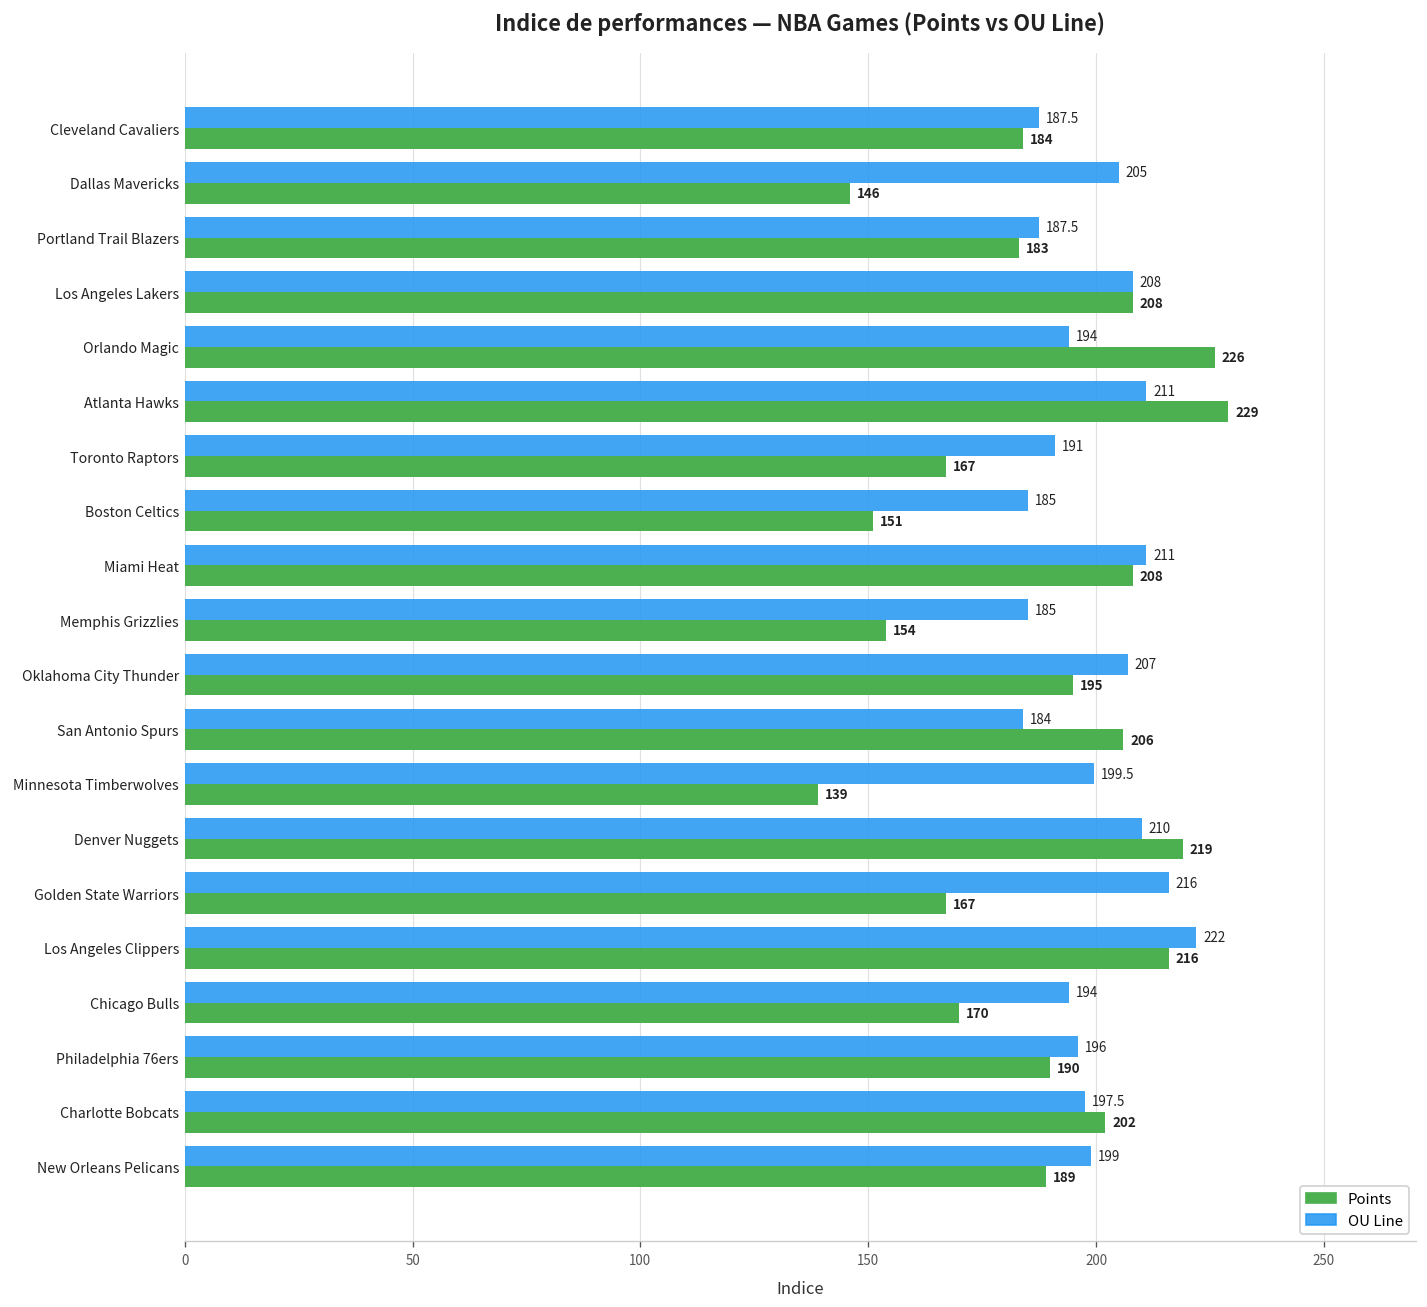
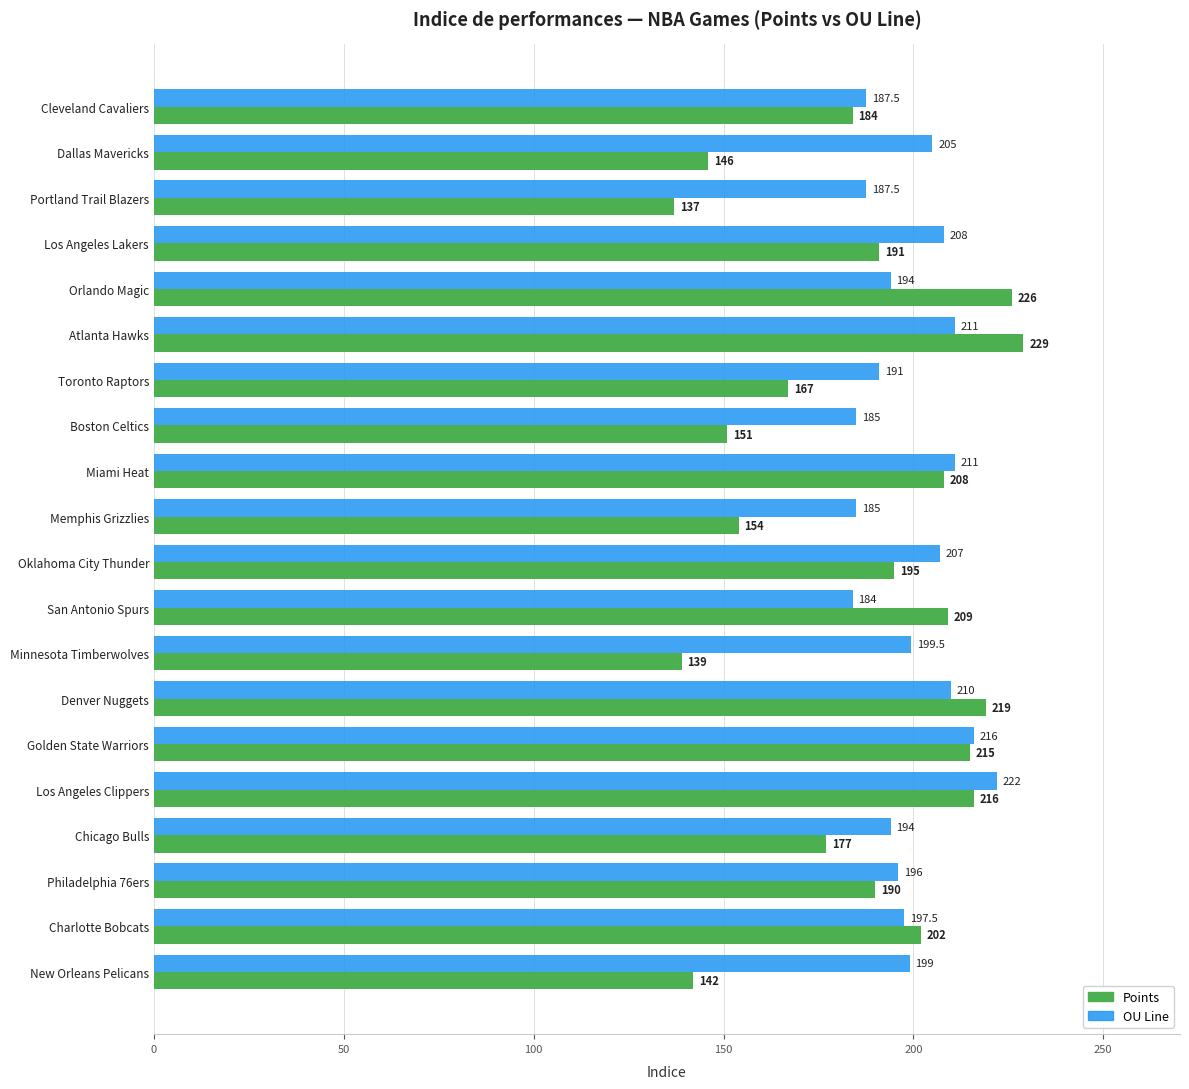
Points, Portland Trail Blazers: 183 -> 137
Points, Los Angeles Lakers: 208 -> 191
Points, San Antonio Spurs: 206 -> 209
Points, Golden State Warriors: 167 -> 215
Points, Chicago Bulls: 170 -> 177
Points, New Orleans Pelicans: 189 -> 142
